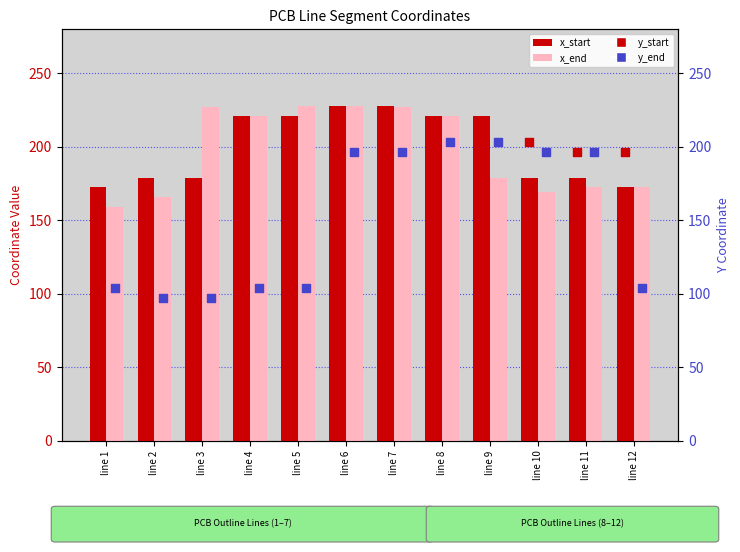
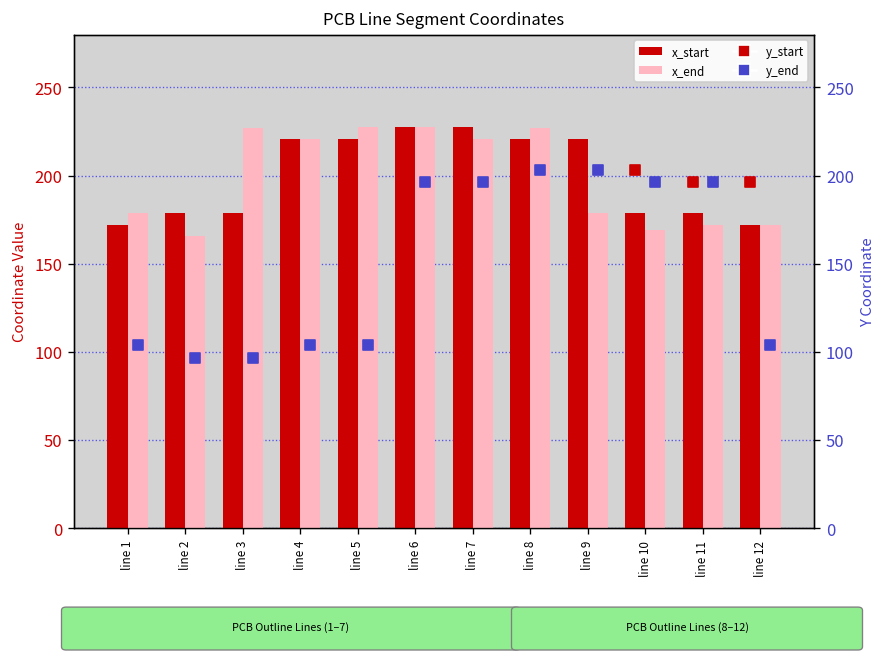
x_end, line 1: 159 -> 179
x_end, line 7: 227 -> 221
x_end, line 8: 221 -> 227
